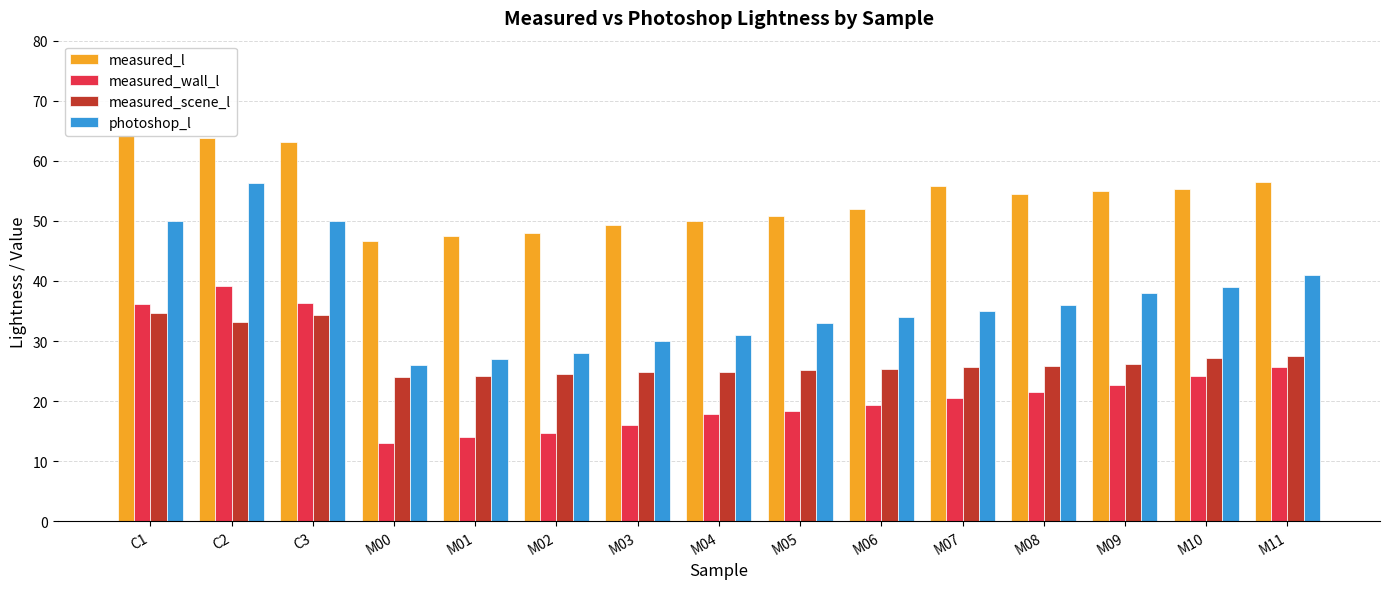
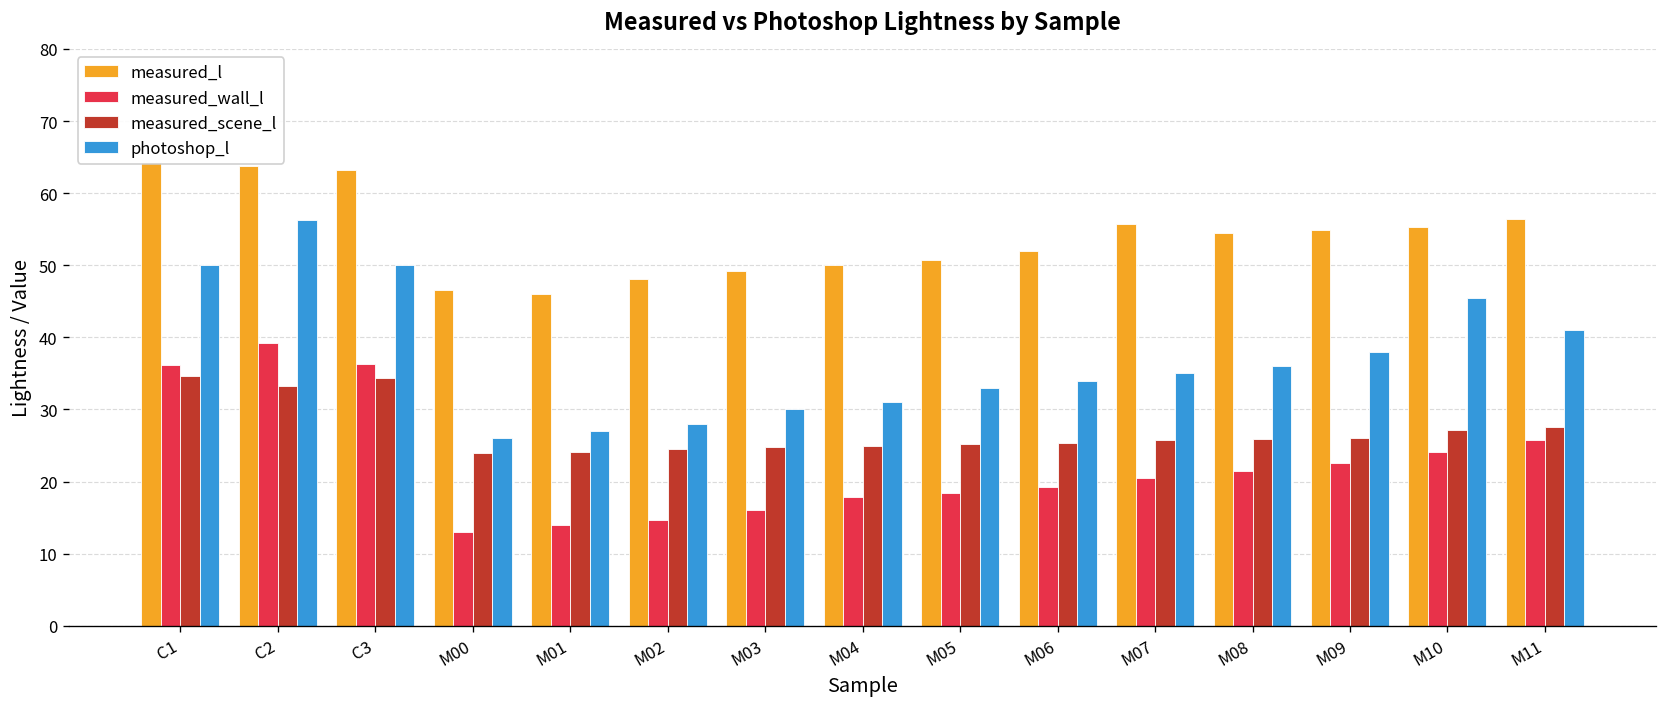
measured_l, M01: 48 -> 46
photoshop_l, M10: 39 -> 45
